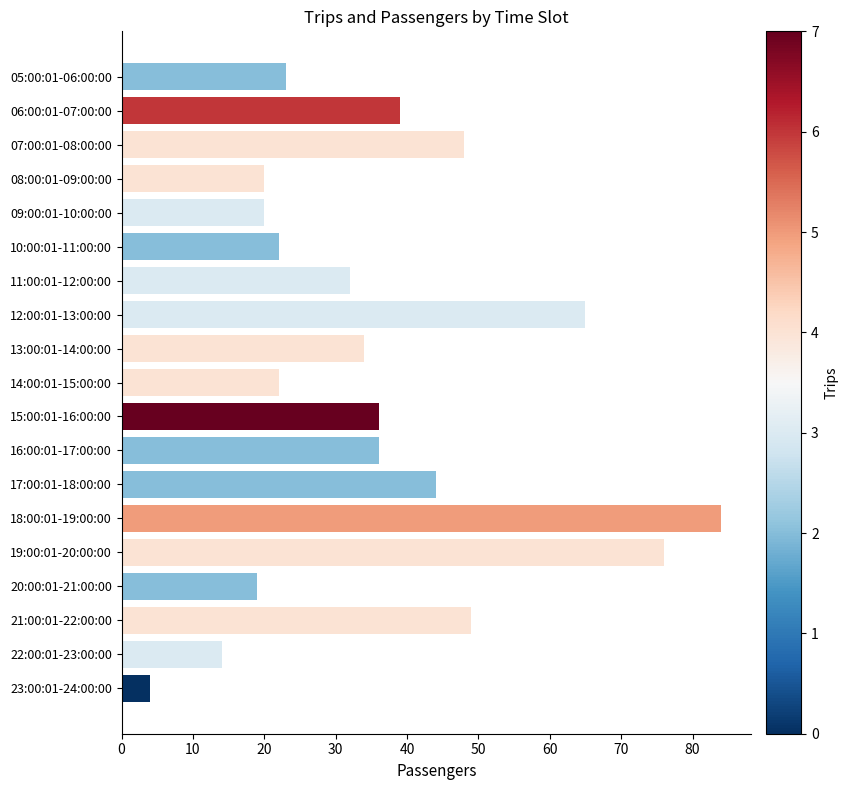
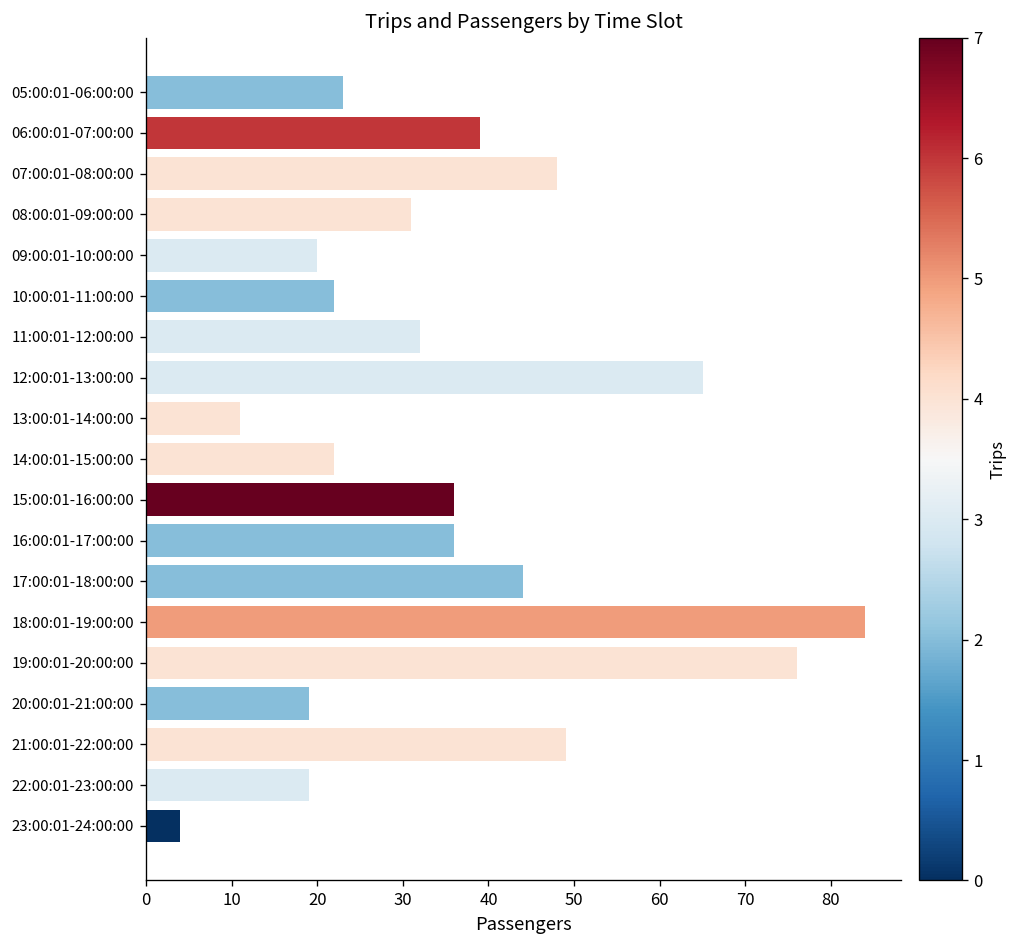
08:00:01-09:00:00: 20 -> 31
13:00:01-14:00:00: 34 -> 11
22:00:01-23:00:00: 14 -> 19
